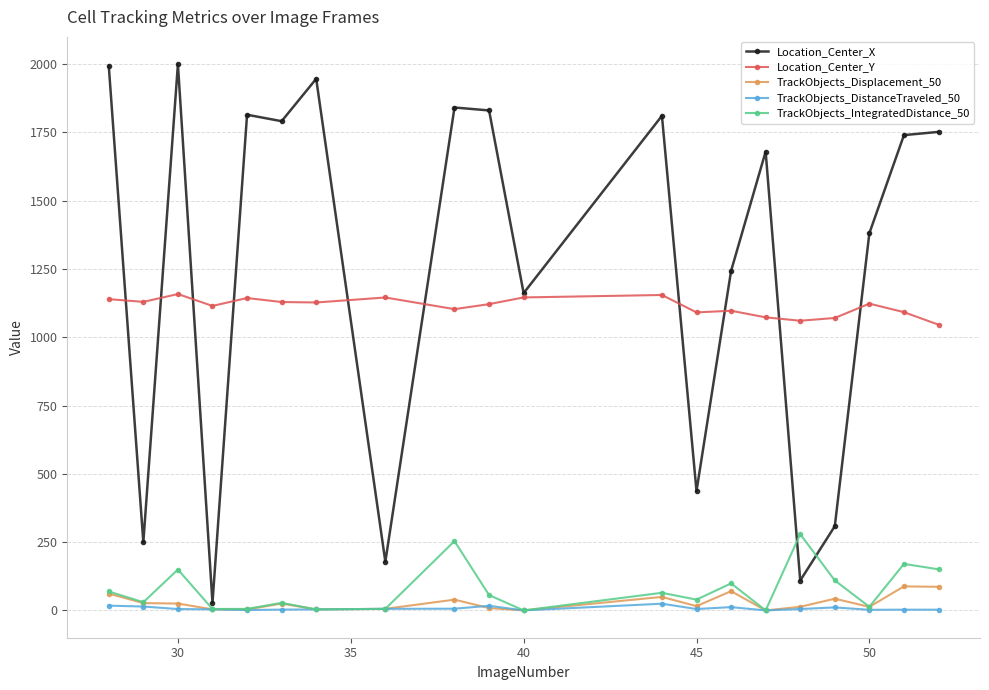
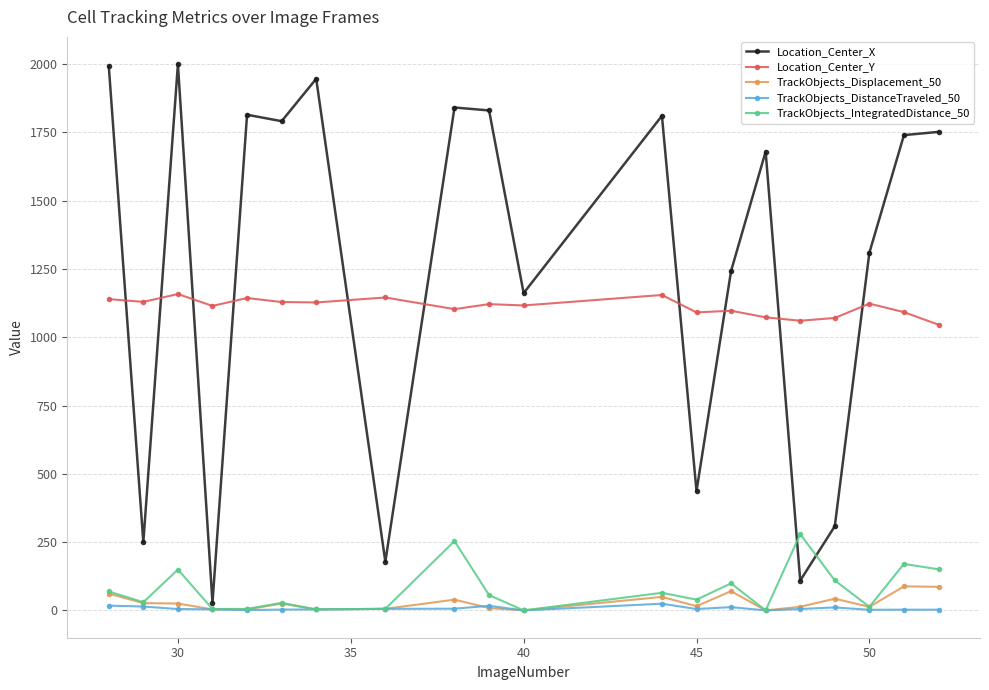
Location_Center_Y, 40: 1150 -> 1120
Location_Center_X, 50: 1380 -> 1310
